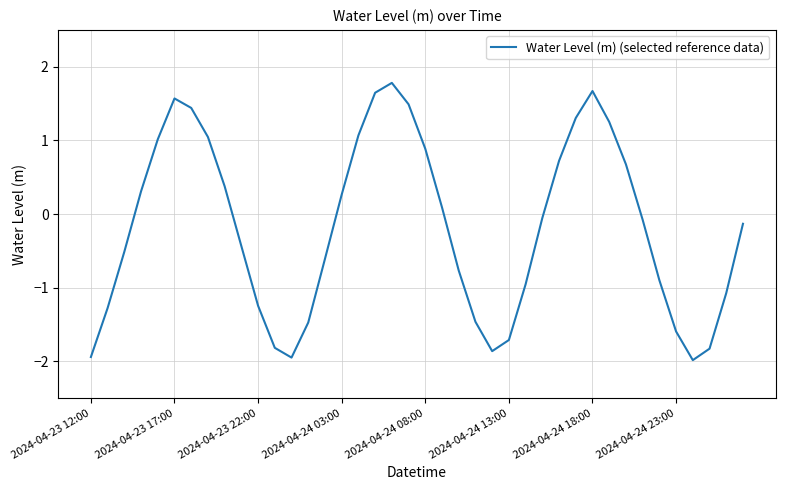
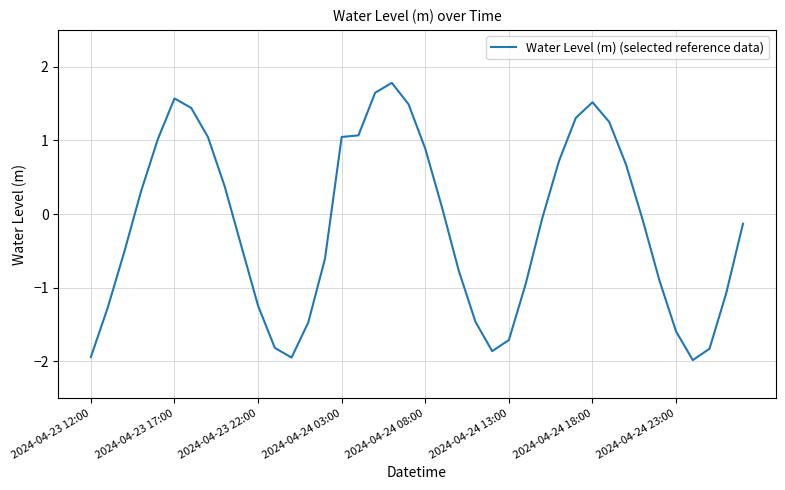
2024-04-24 03:00: 0.3 -> 1.0
2024-04-24 18:00: 1.7 -> 1.5
